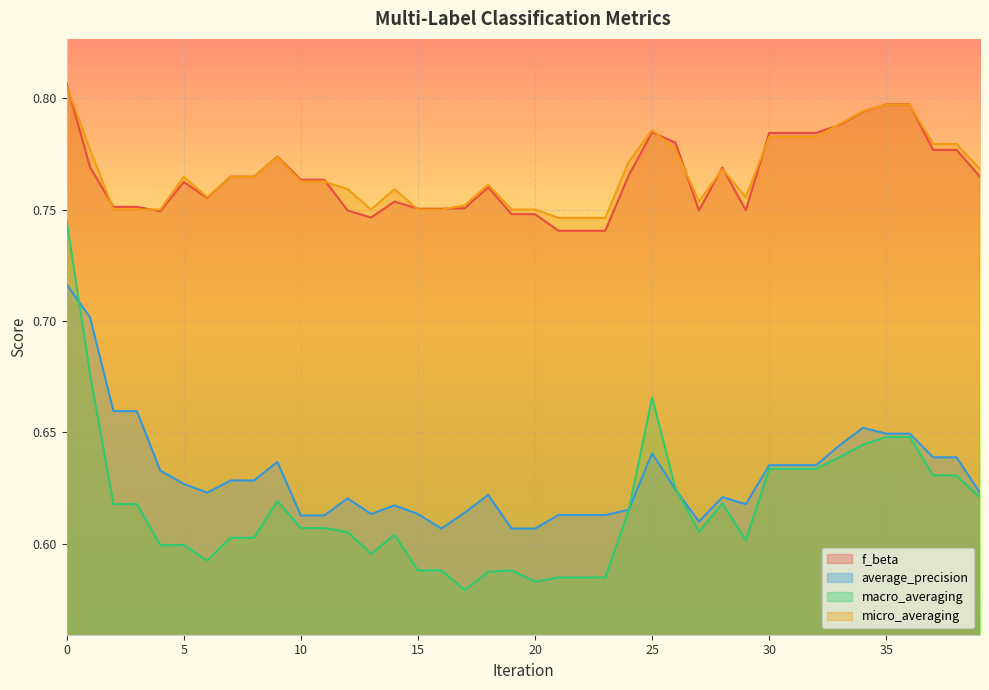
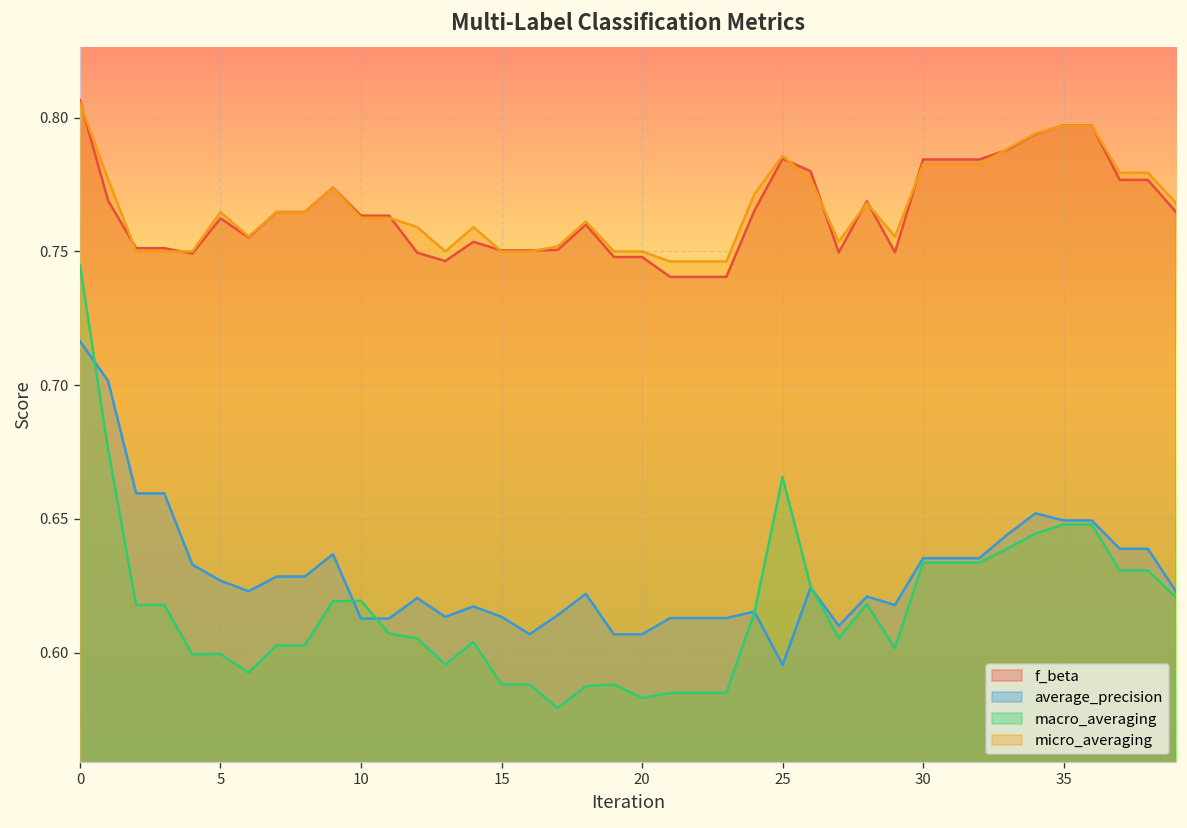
macro_averaging, 10: 0.607 -> 0.619
average_precision, 25: 0.641 -> 0.595
